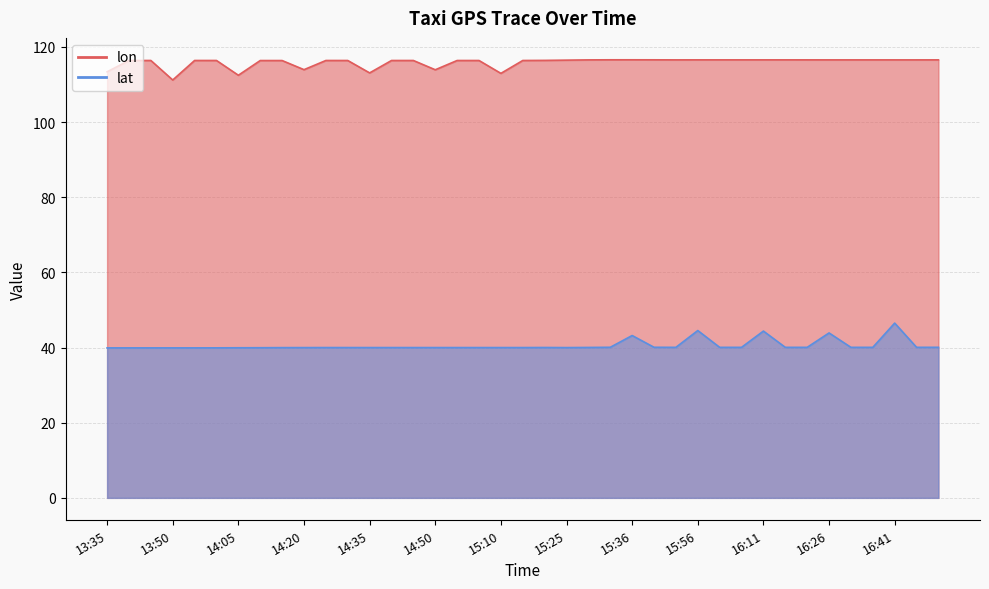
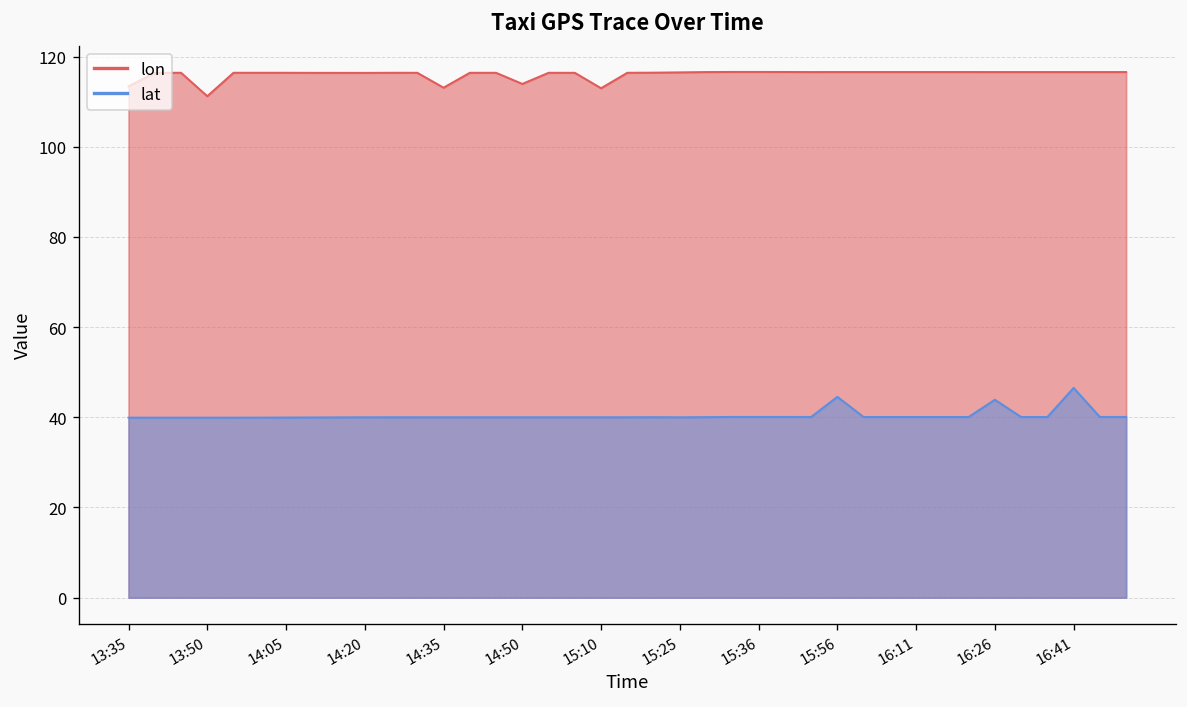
lon, 14:05: 112 -> 116
lon, 14:20: 114 -> 116
lat, 15:36: 43 -> 40
lat, 16:11: 44 -> 40
